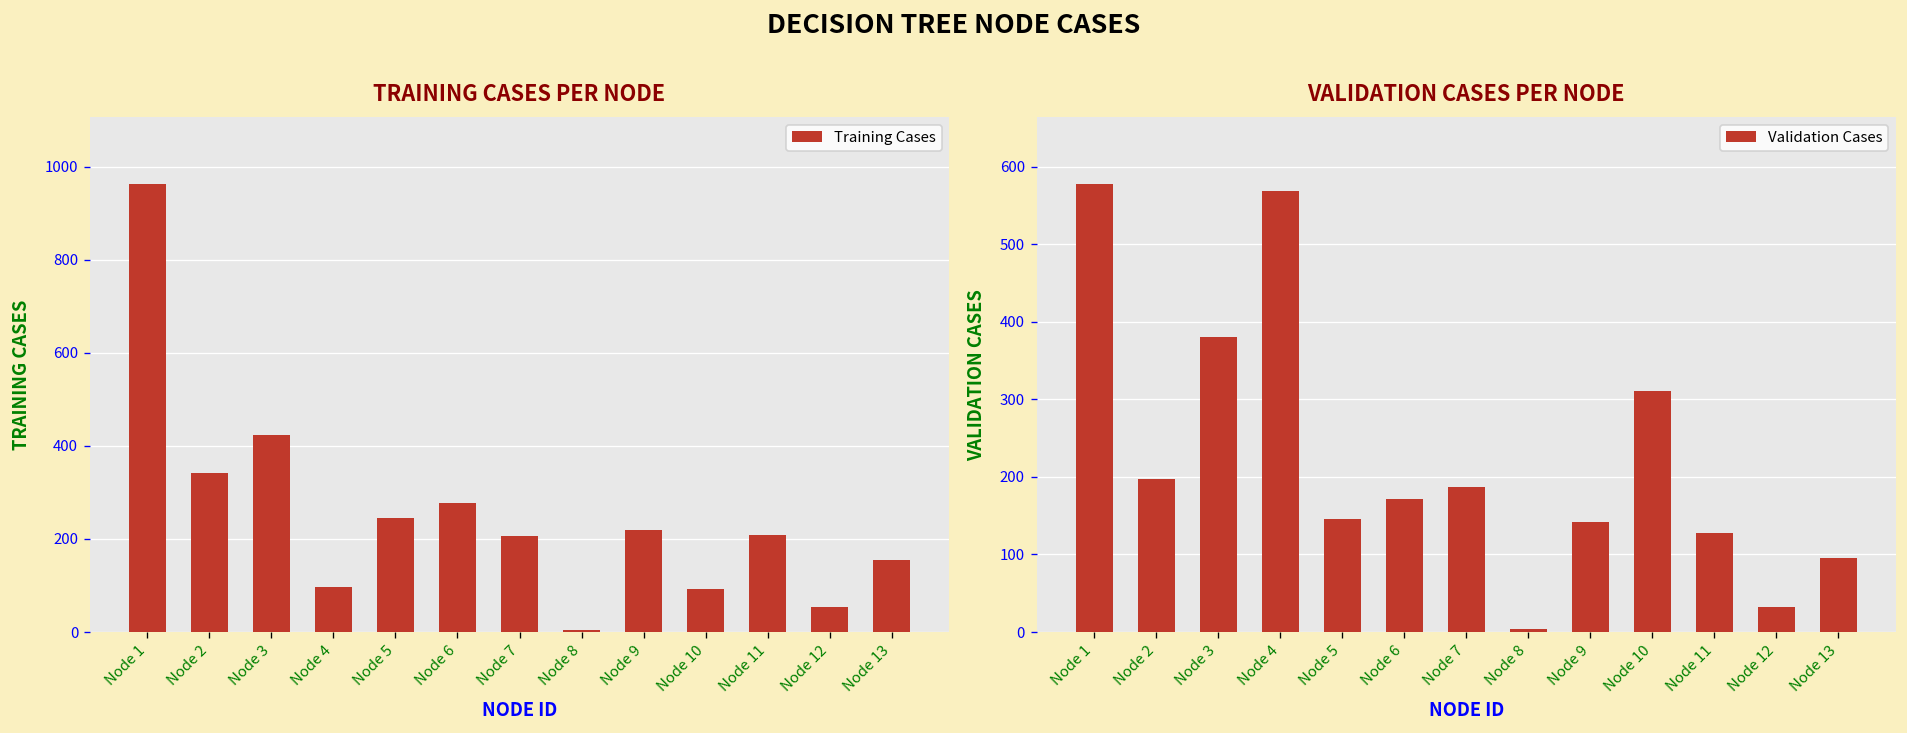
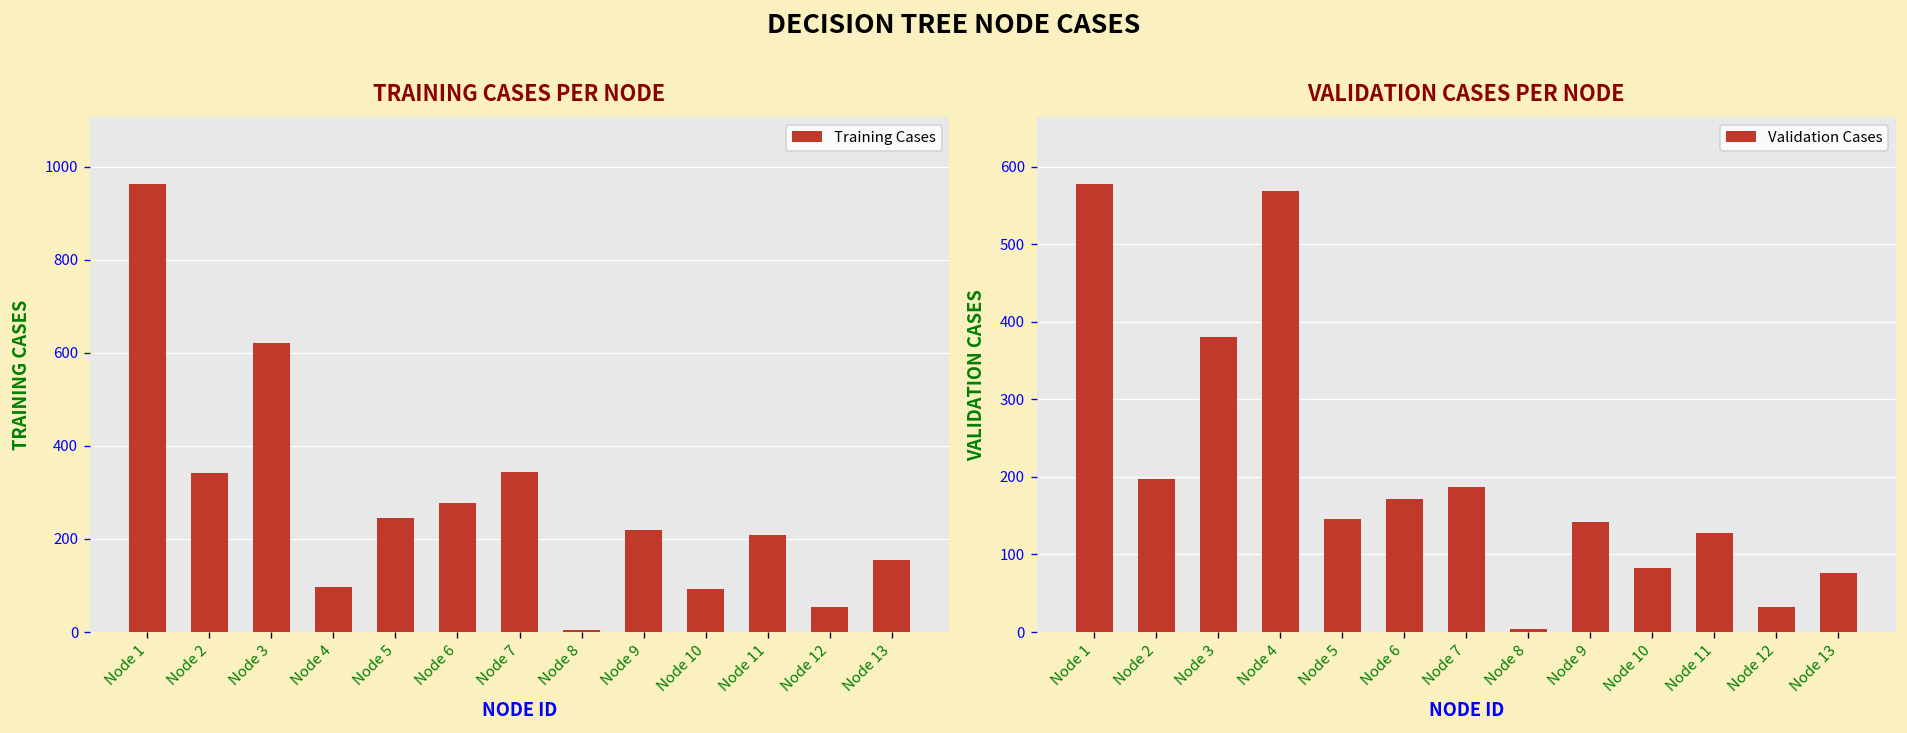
TRAINING CASES PER NODE, Node 3: 420 -> 620
TRAINING CASES PER NODE, Node 7: 210 -> 340
VALIDATION CASES PER NODE, Node 10: 310 -> 80
VALIDATION CASES PER NODE, Node 13: 100 -> 80
